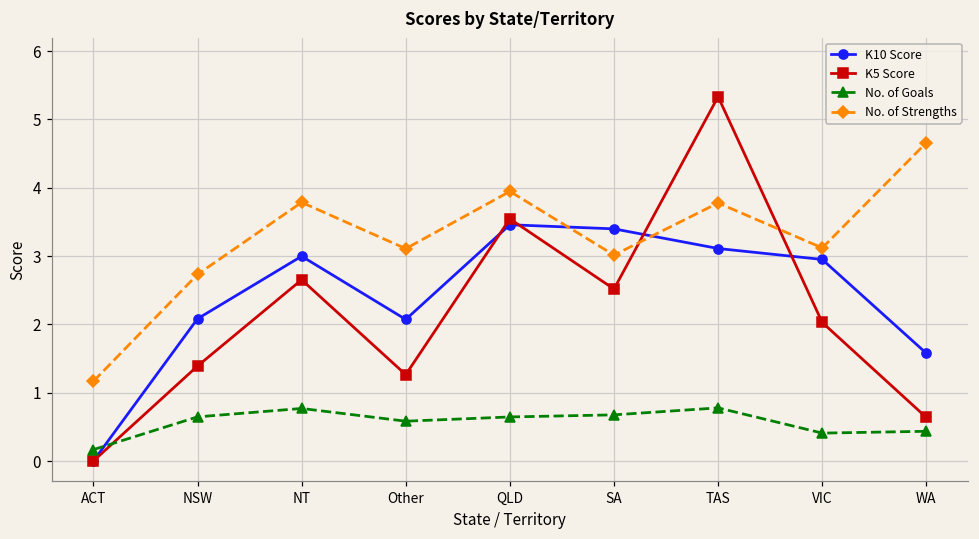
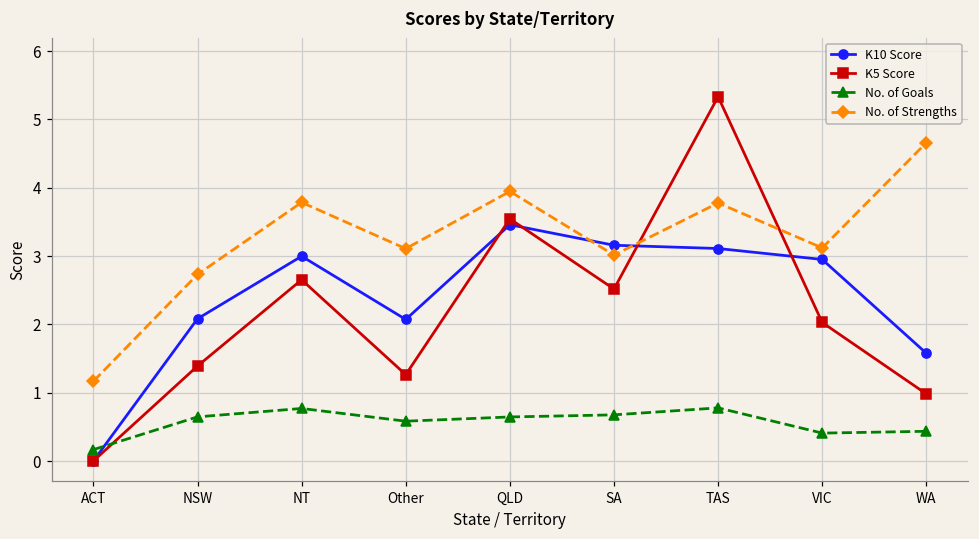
K10 Score, SA: 3.4 -> 3.2
K5 Score, WA: 0.6 -> 1.0
